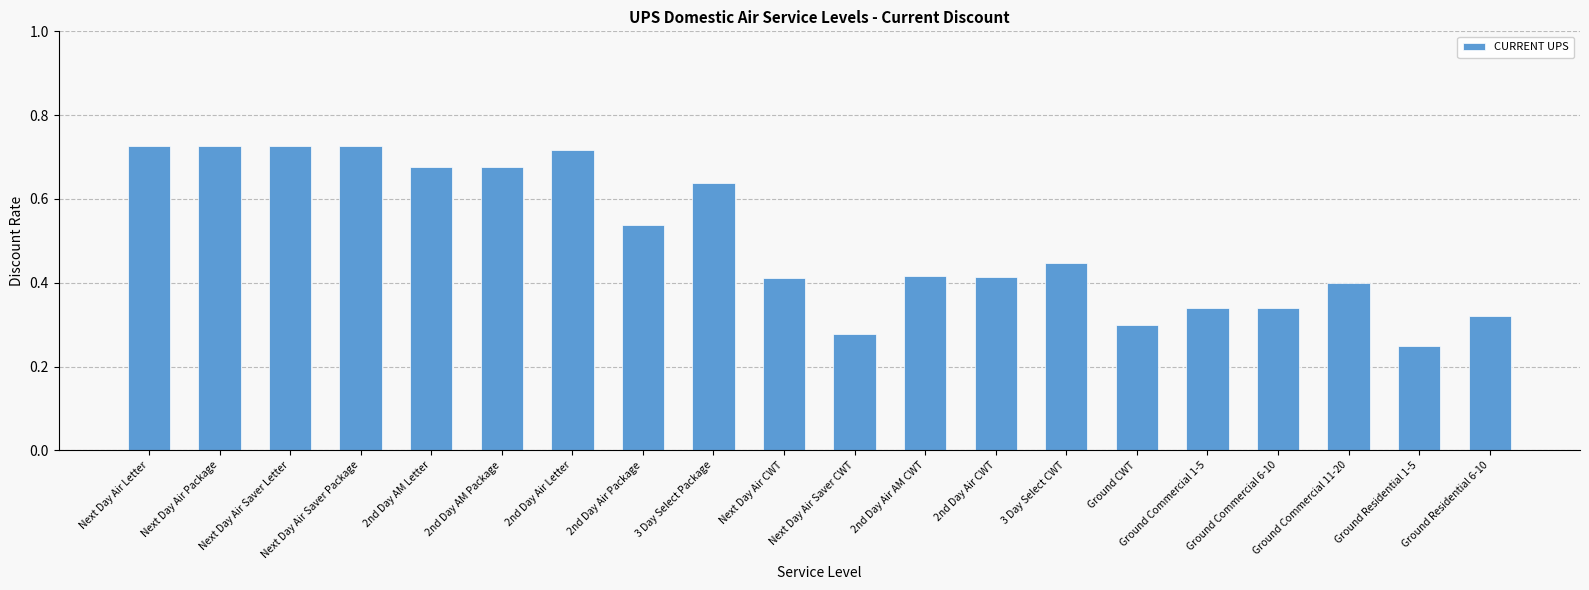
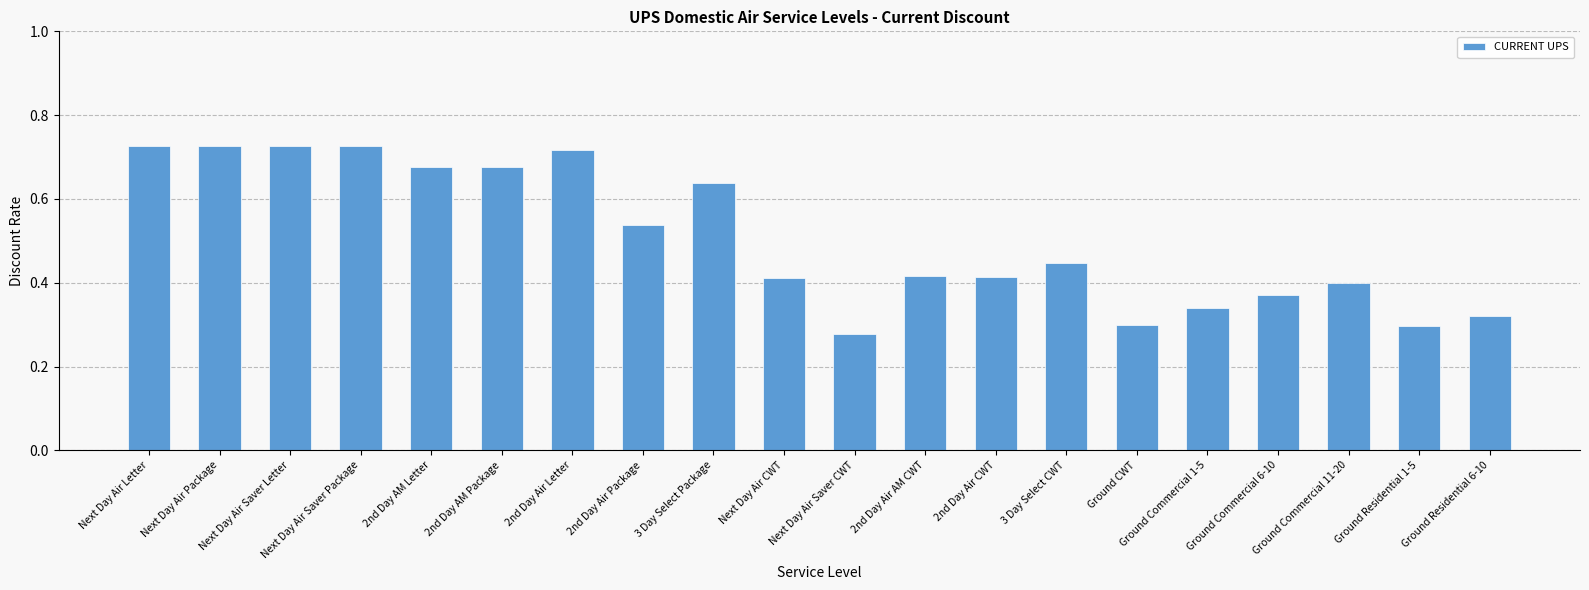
Ground Commercial 6-10: 0.34 -> 0.37
Ground Residential 1-5: 0.25 -> 0.30
